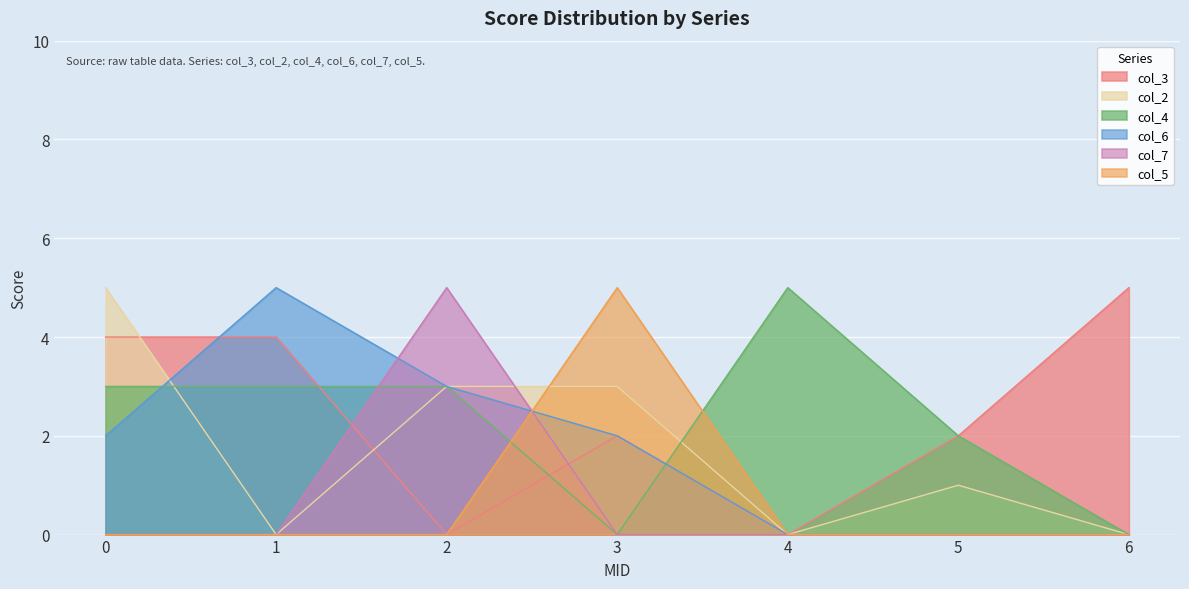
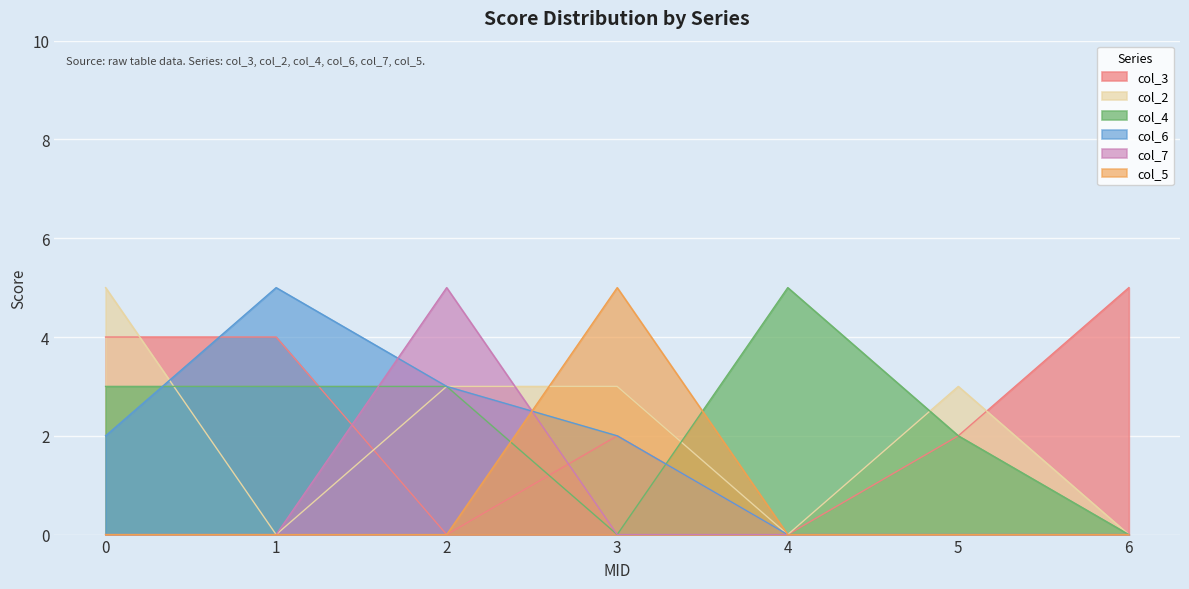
col_2, 5: 1 -> 3
